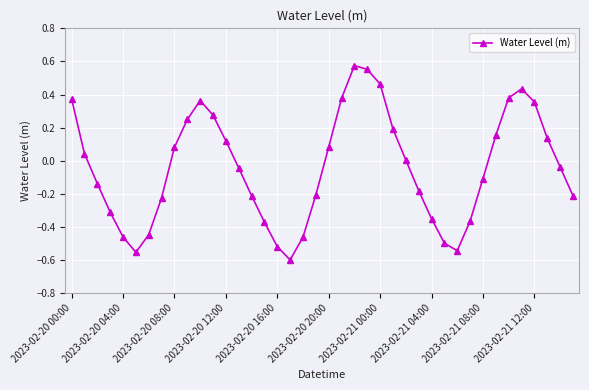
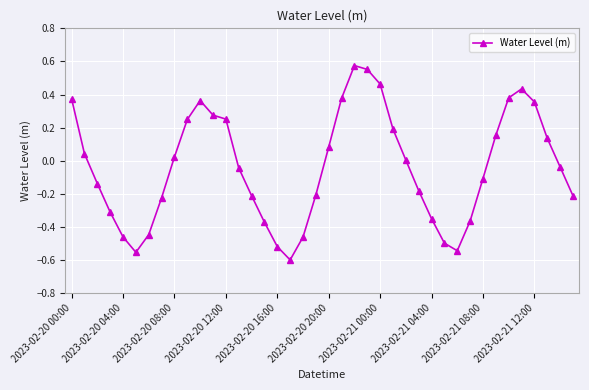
2023-02-20 08:00: 0.08 -> 0.02
2023-02-20 12:00: 0.12 -> 0.25
